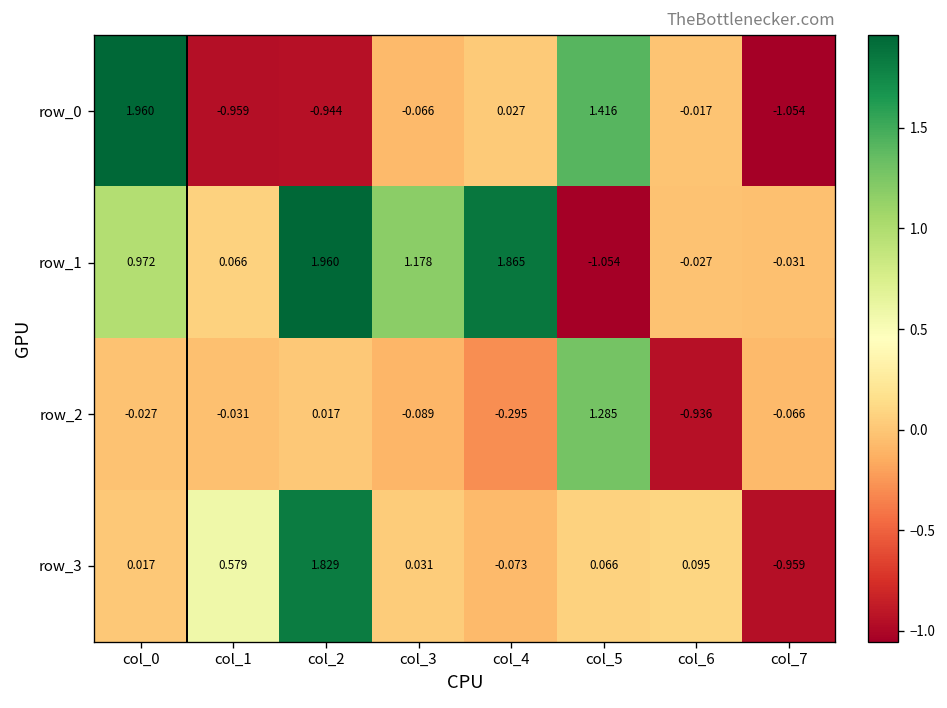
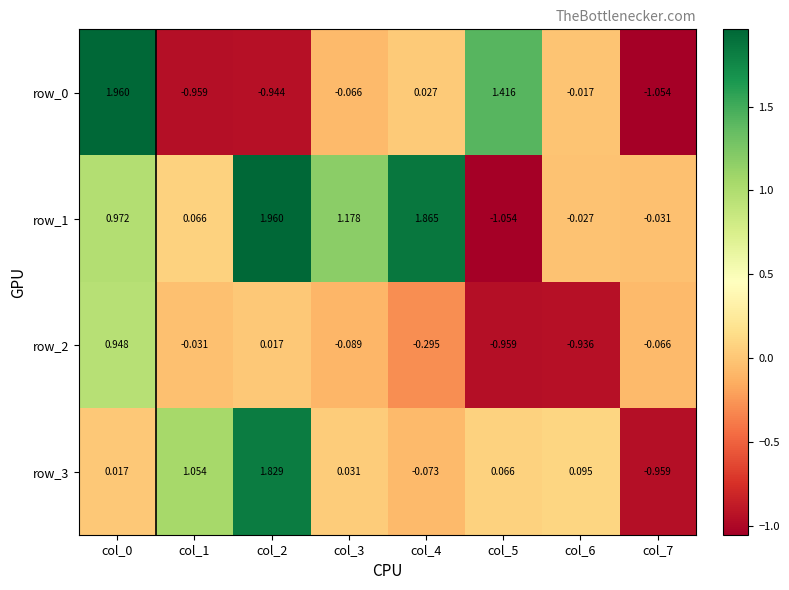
row_2, col_0: -0.027 -> 0.948
row_2, col_5: 1.285 -> -0.959
row_3, col_1: 0.579 -> 1.054
